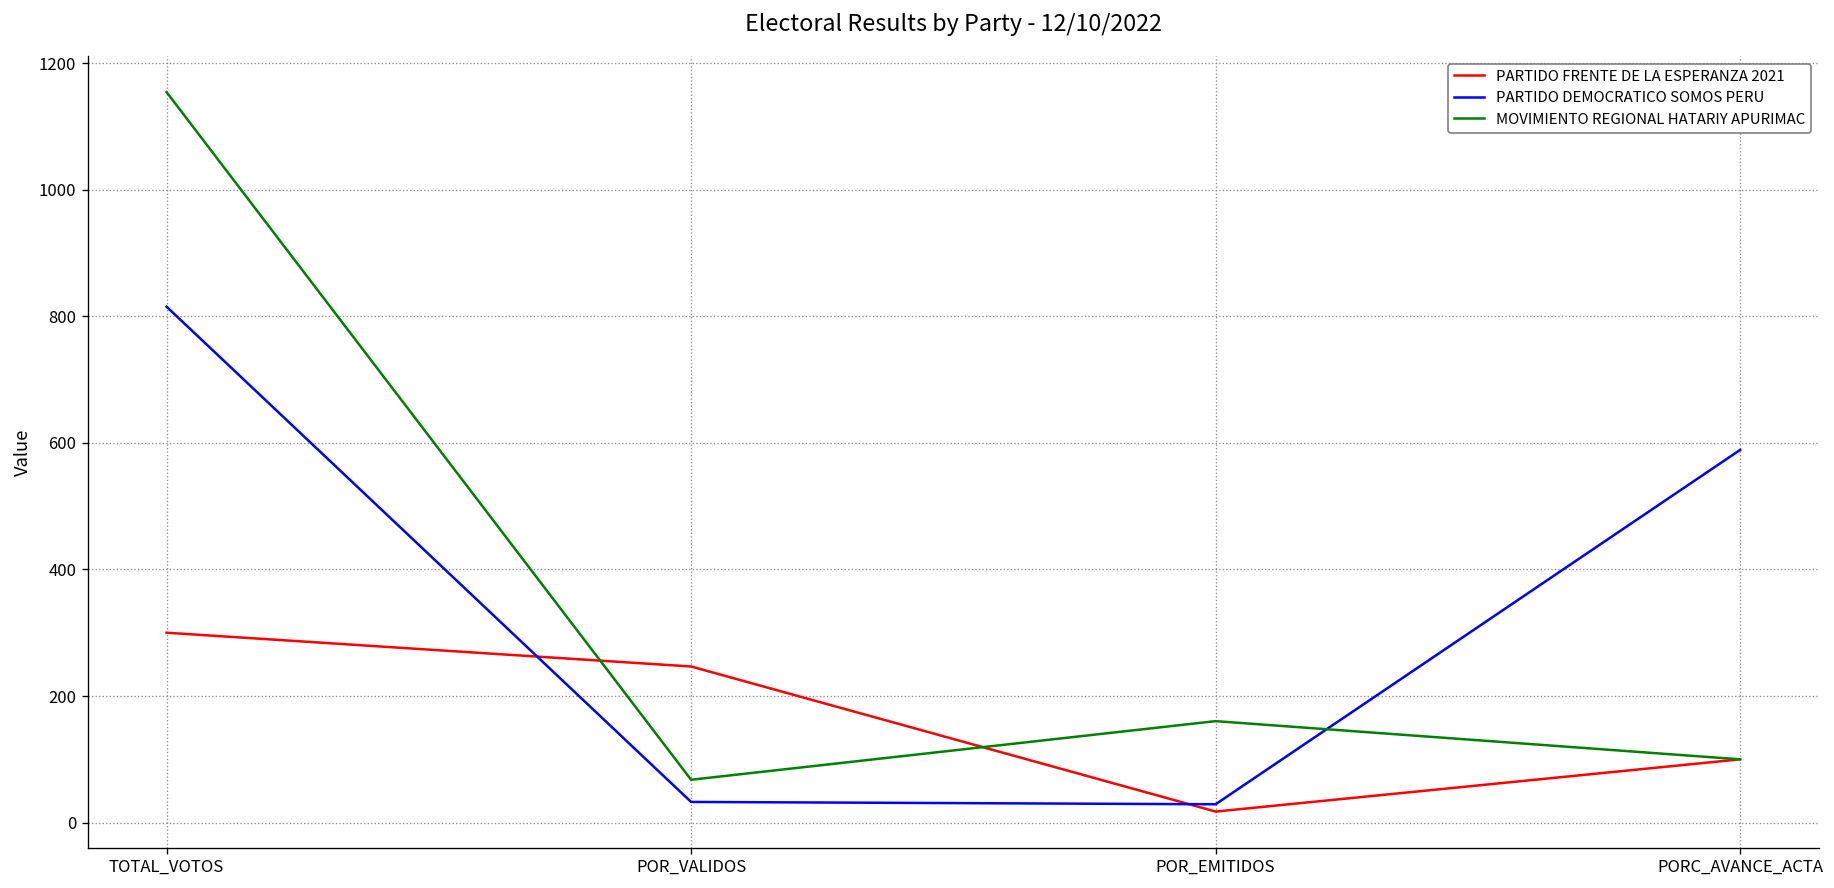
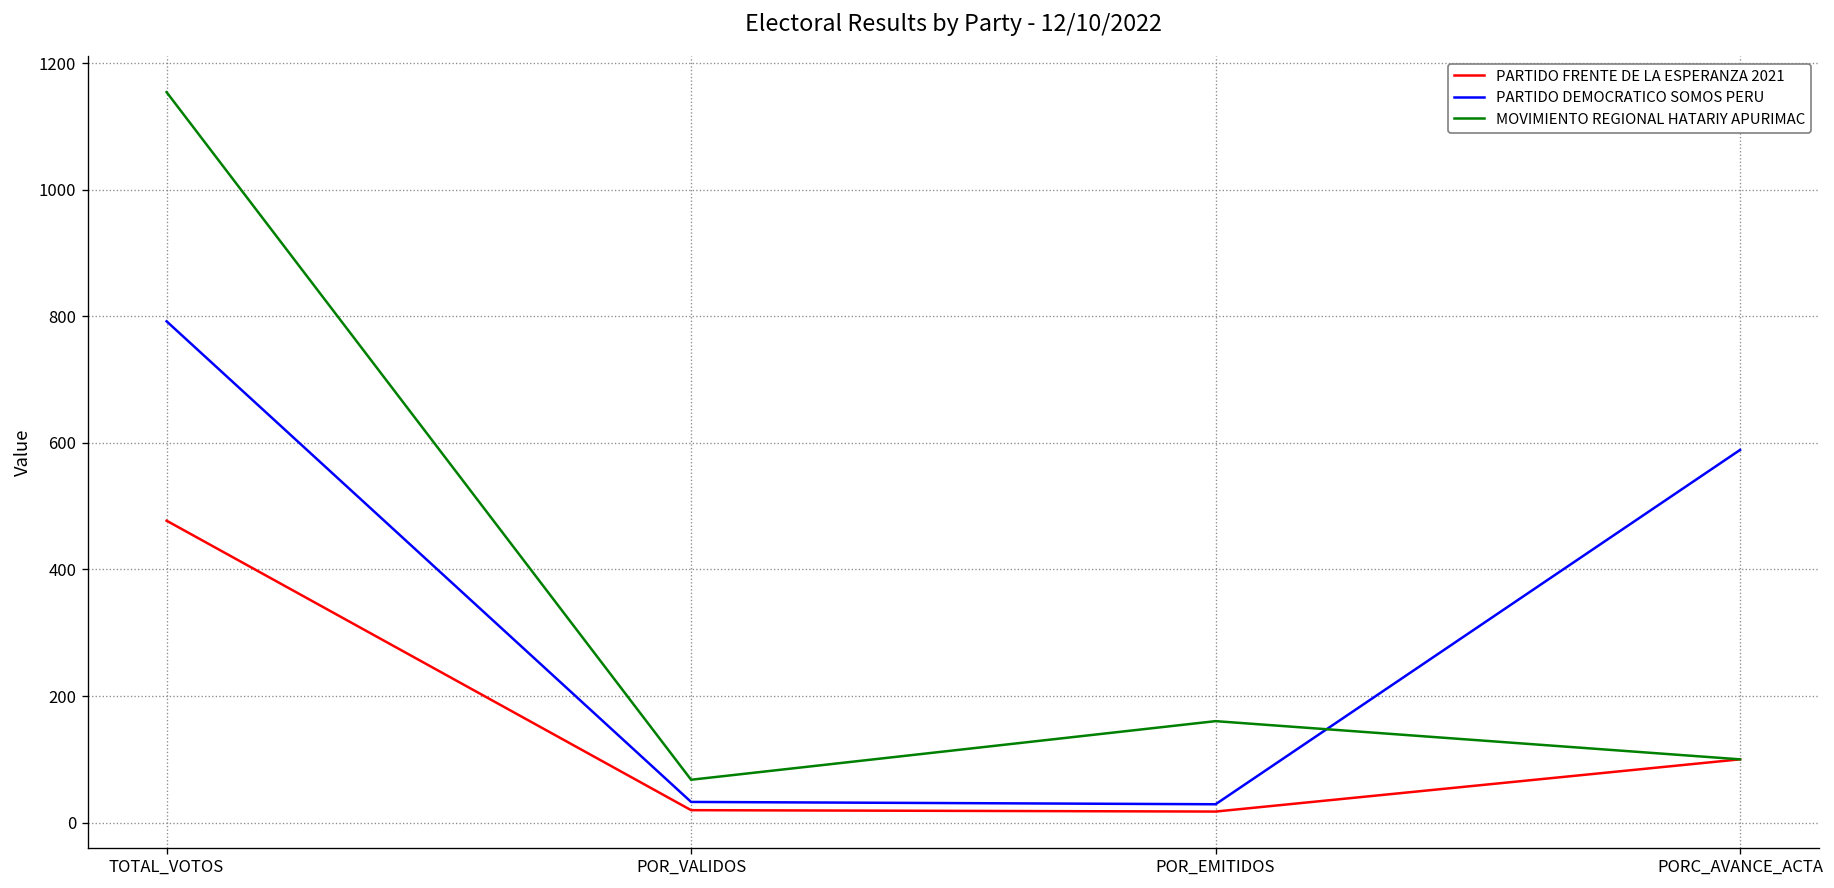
PARTIDO FRENTE DE LA ESPERANZA 2021, TOTAL_VOTOS: 300 -> 480
PARTIDO DEMOCRATICO SOMOS PERU, TOTAL_VOTOS: 820 -> 790
PARTIDO FRENTE DE LA ESPERANZA 2021, POR_VALIDOS: 250 -> 20
